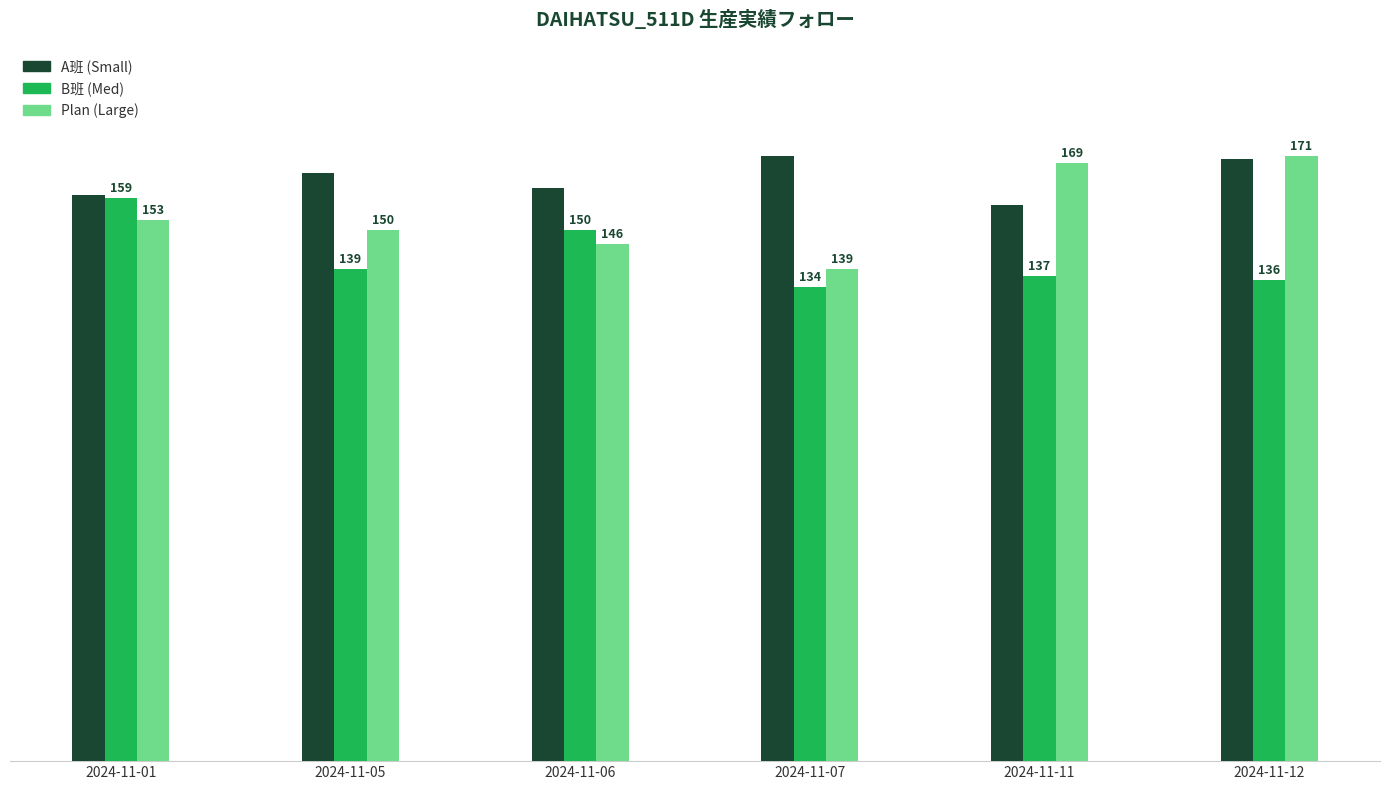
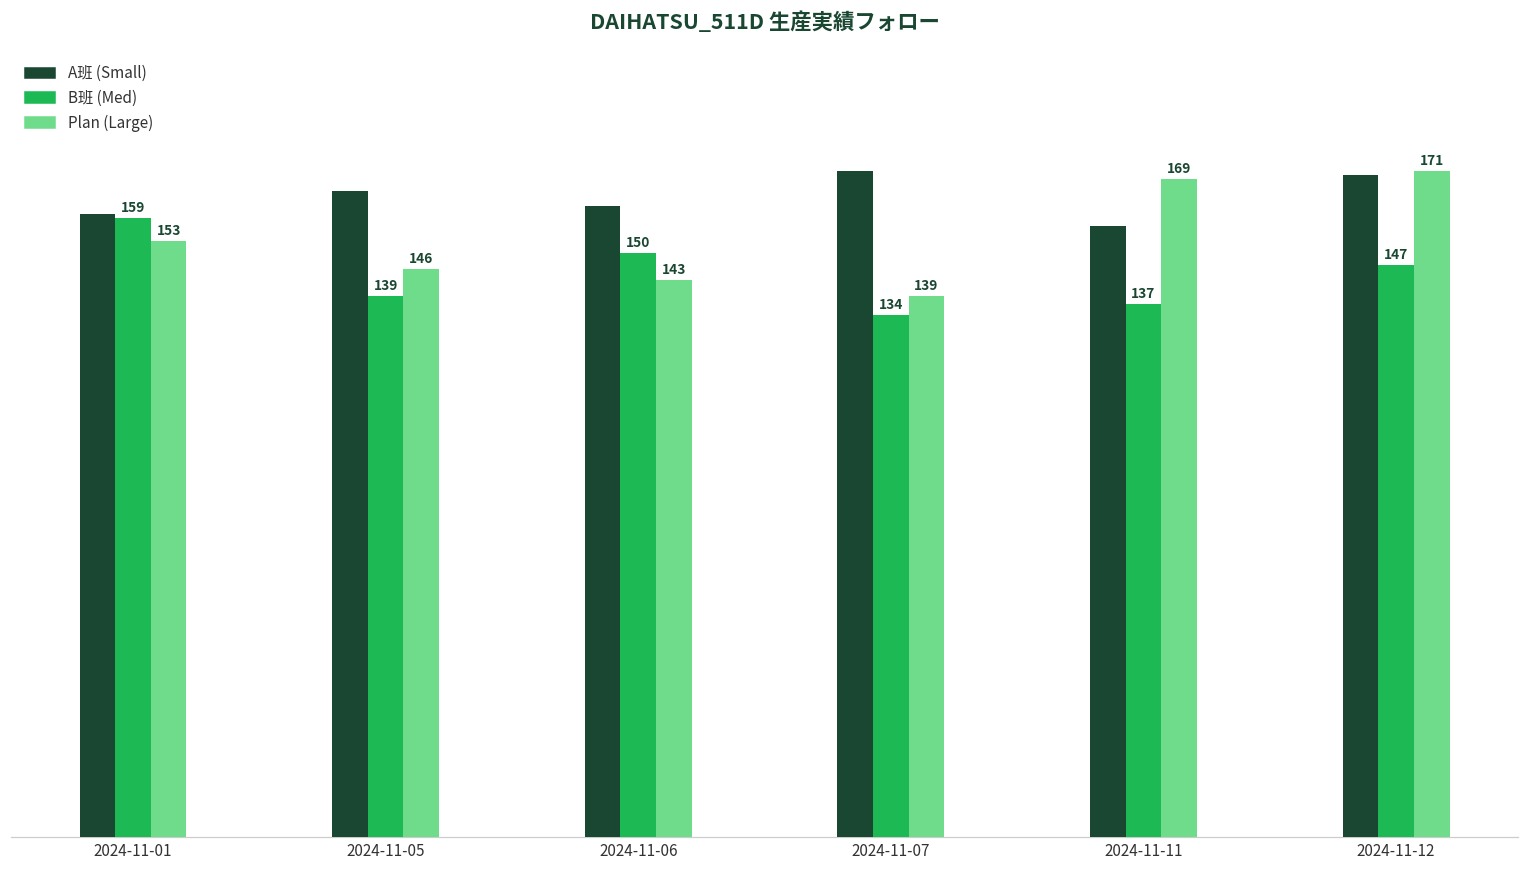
Plan (Large), 2024-11-05: 150 -> 146
Plan (Large), 2024-11-06: 146 -> 143
B班 (Med), 2024-11-12: 136 -> 147
